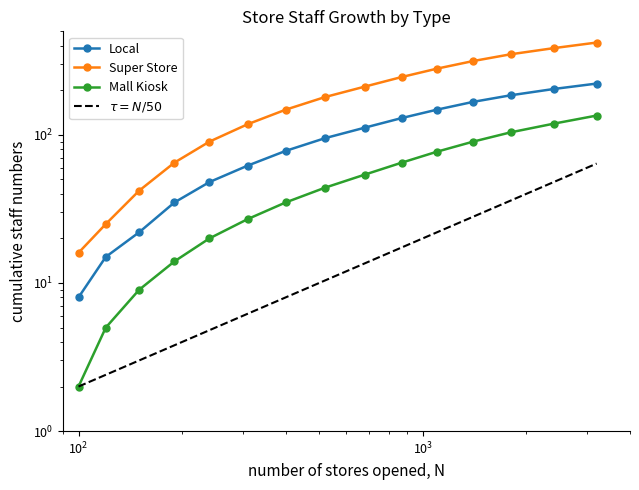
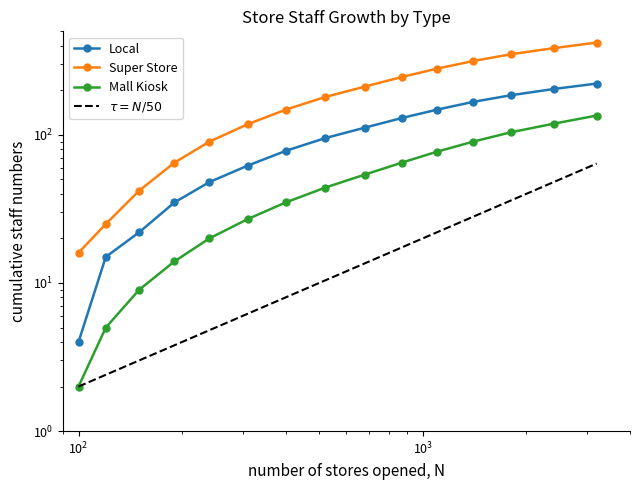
Local, 10^2: 8 -> 4
